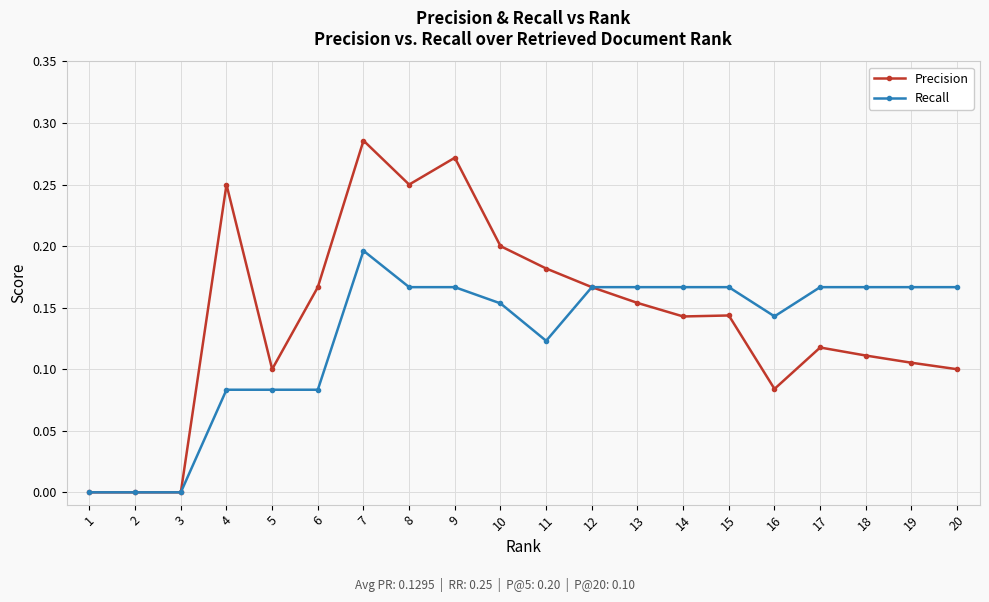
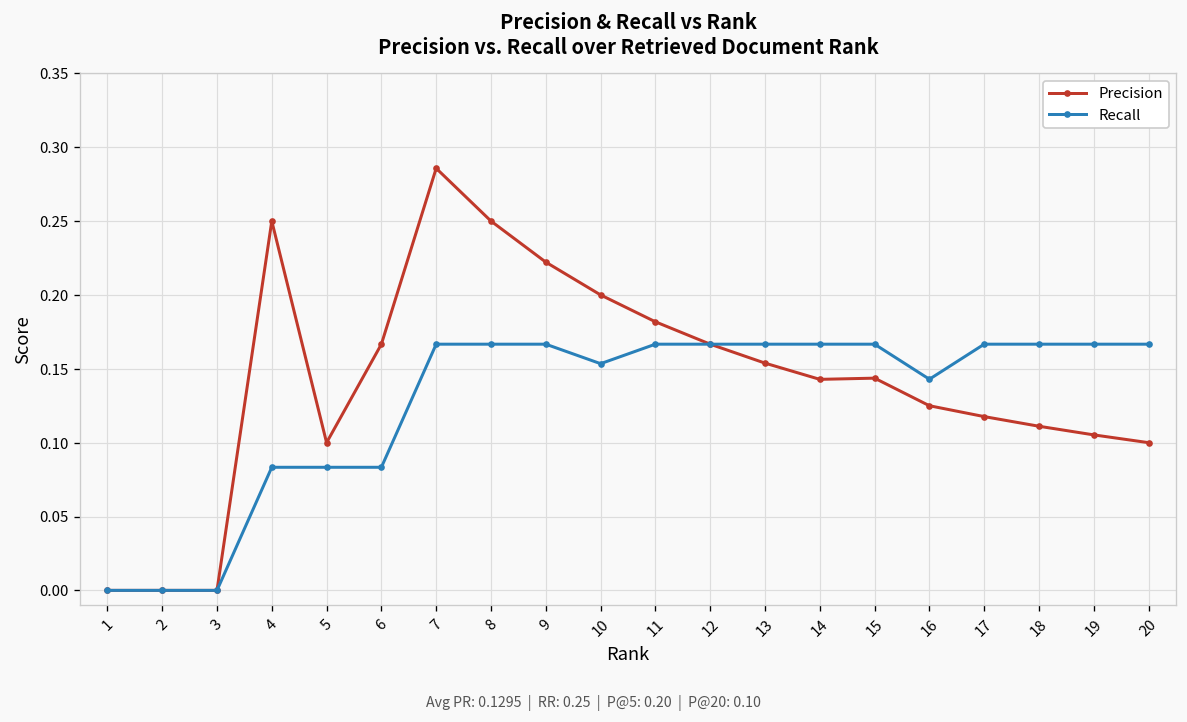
Recall, 7: 0.196 -> 0.167
Precision, 9: 0.272 -> 0.222
Recall, 11: 0.123 -> 0.167
Precision, 16: 0.084 -> 0.125
